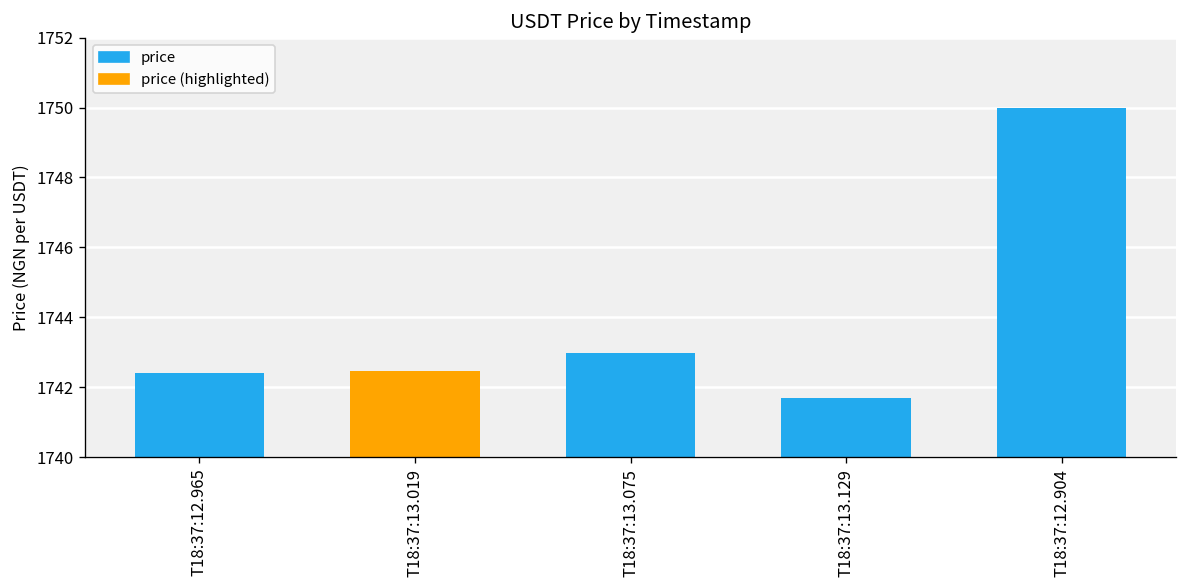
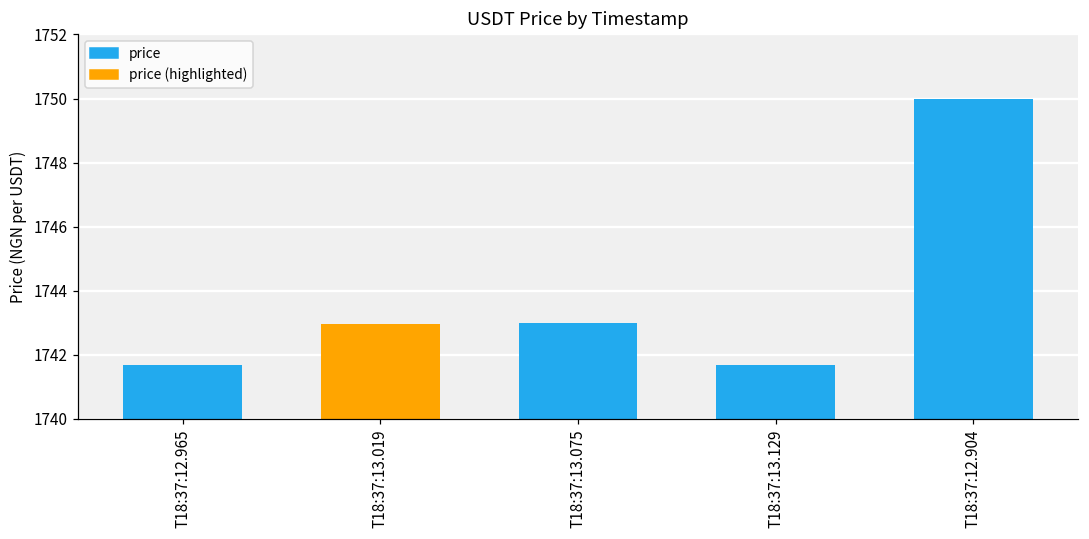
T18:37:12.965: 1742.4 -> 1741.7
T18:37:13.019: 1742.5 -> 1743.0
